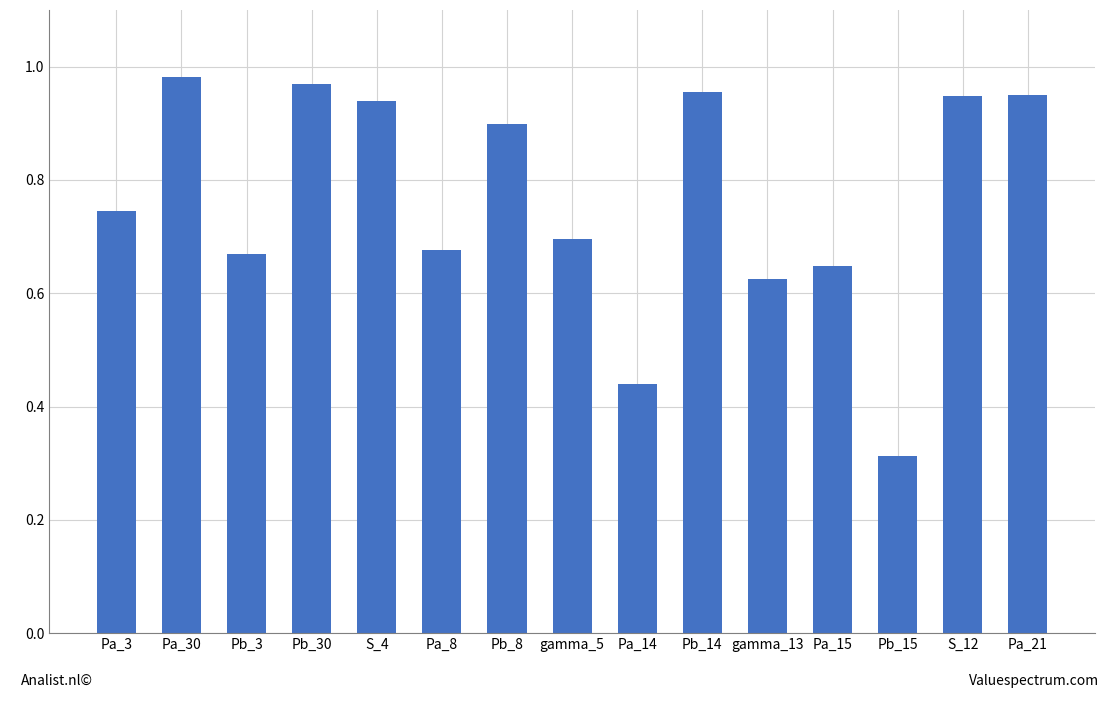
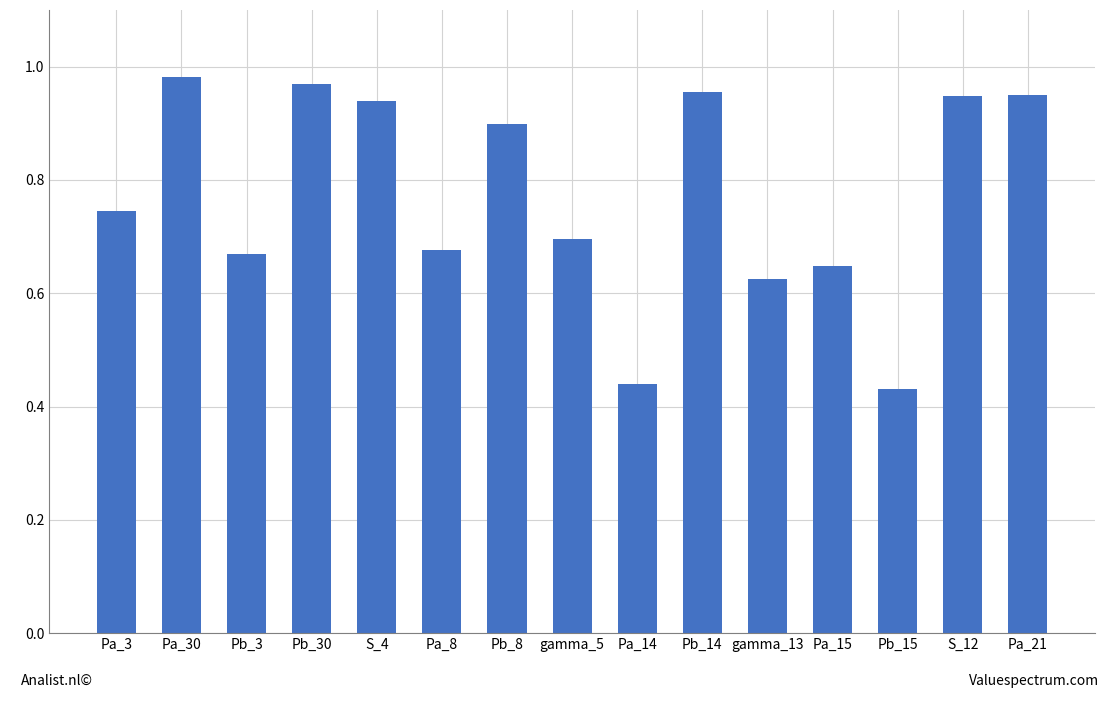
Pb_15: 0.31 -> 0.43
